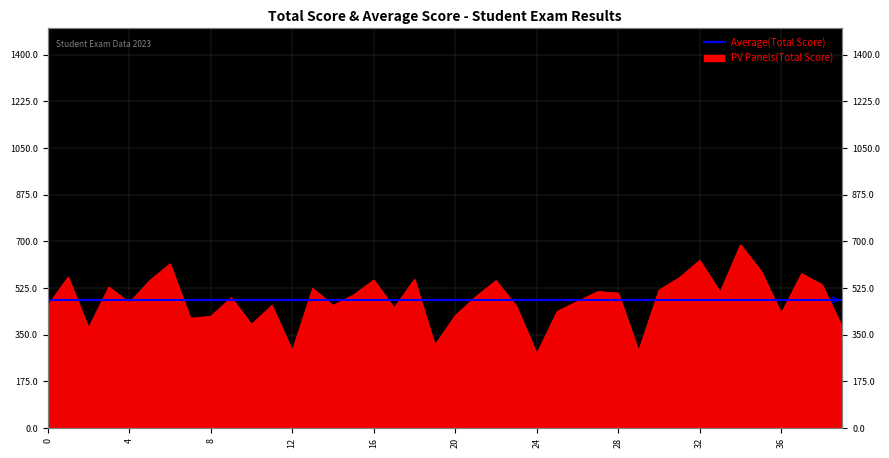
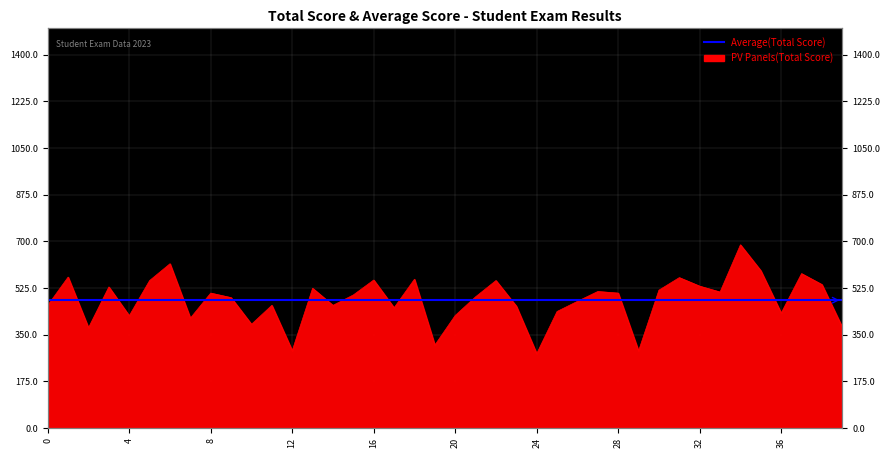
4: 470 -> 420
8: 420 -> 510
32: 630 -> 530
